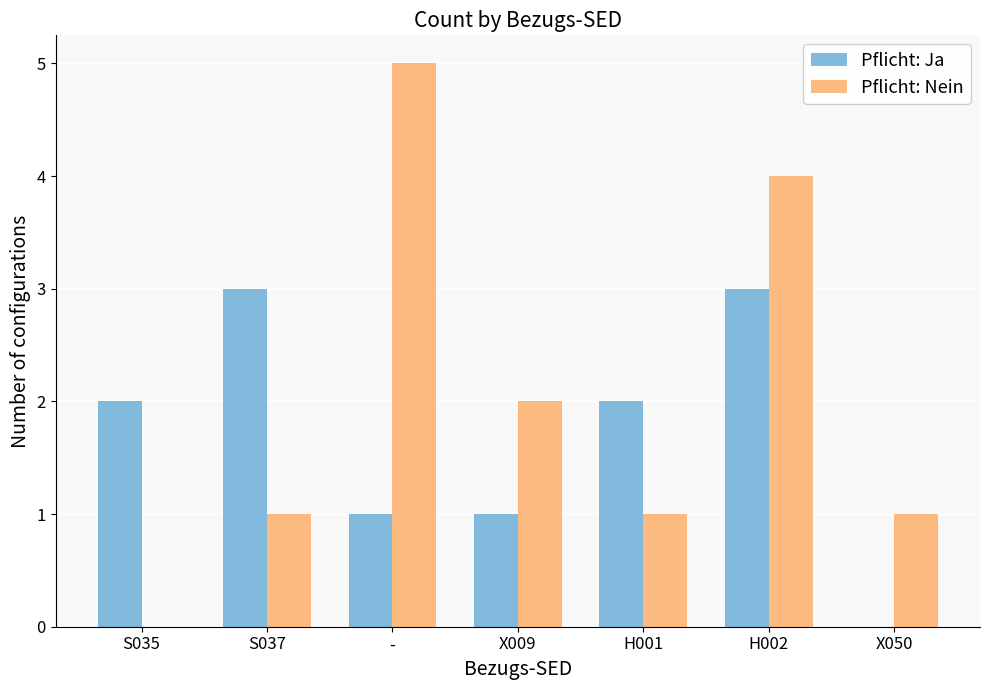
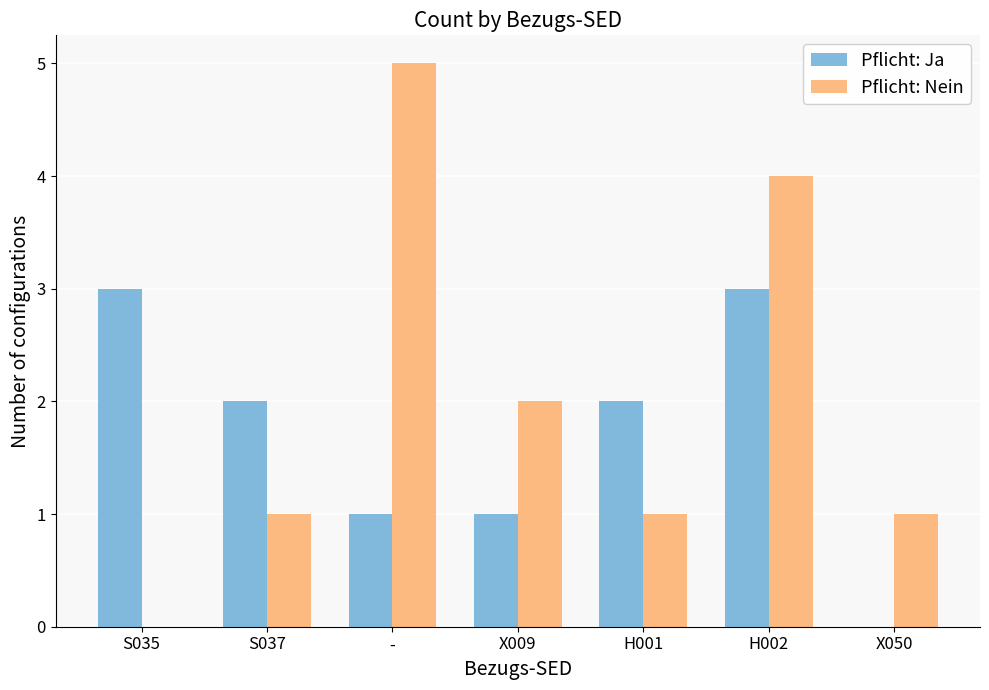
Pflicht: Ja, S035: 2 -> 3
Pflicht: Ja, S037: 3 -> 2
